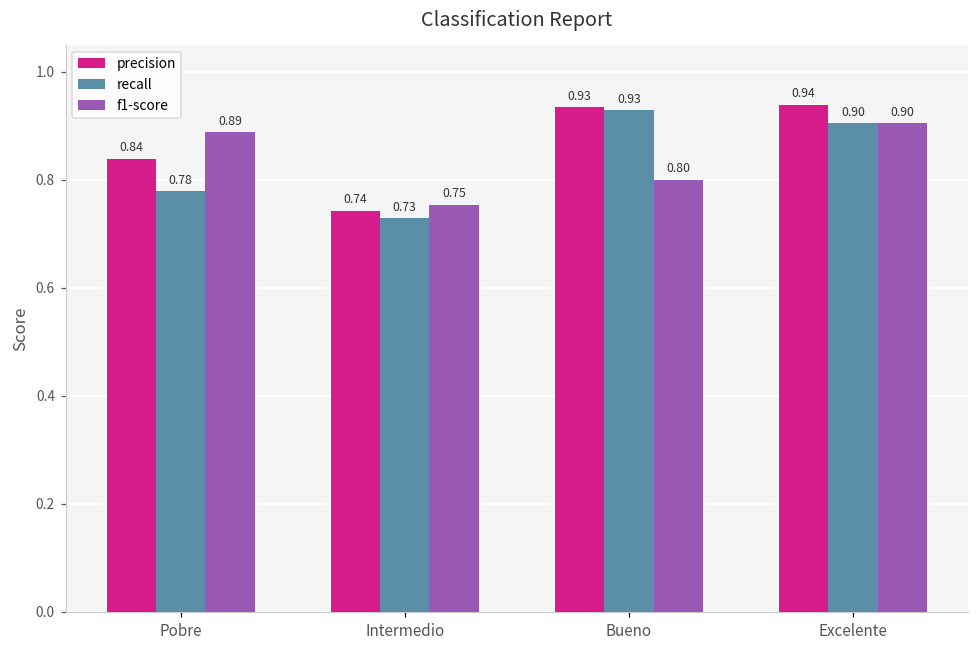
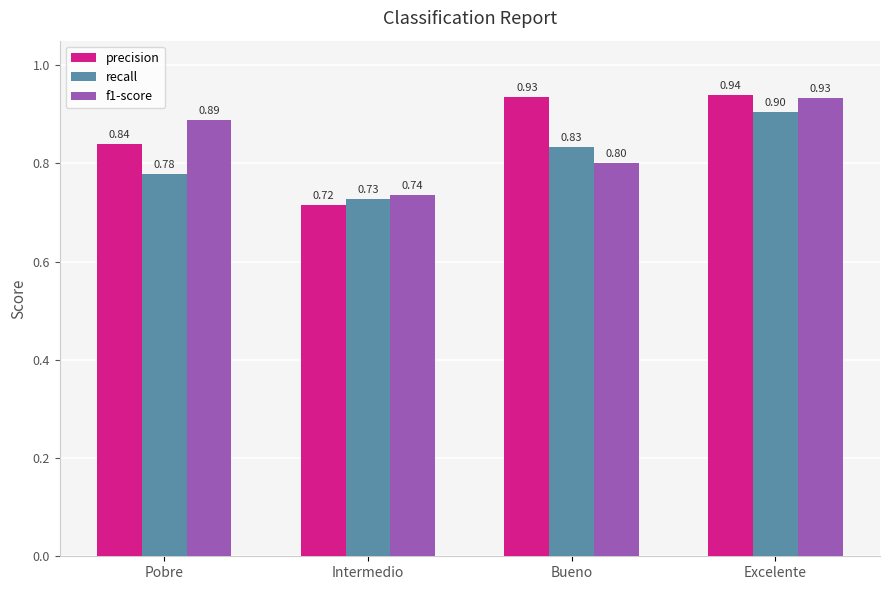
precision, Intermedio: 0.74 -> 0.72
f1-score, Intermedio: 0.75 -> 0.74
recall, Bueno: 0.93 -> 0.83
f1-score, Excelente: 0.90 -> 0.93
